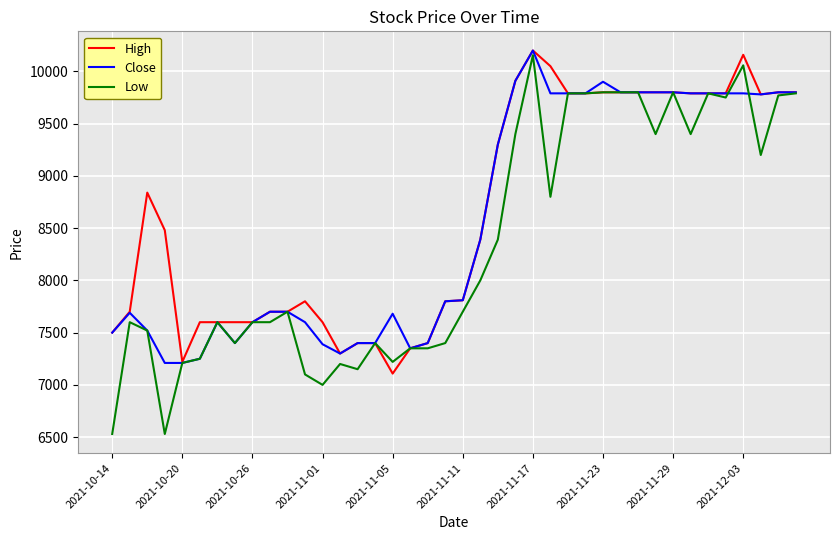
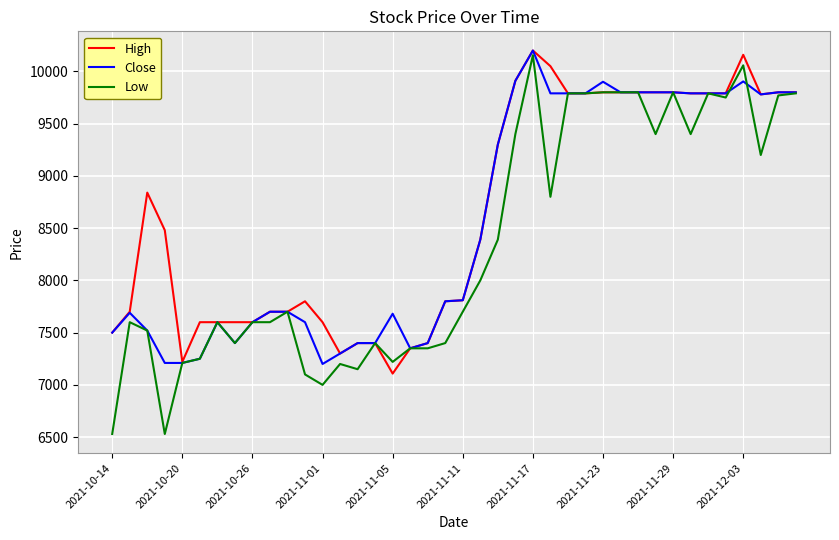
Close, 2021-11-01: 7390 -> 7200
Close, 2021-12-03: 9790 -> 9900
